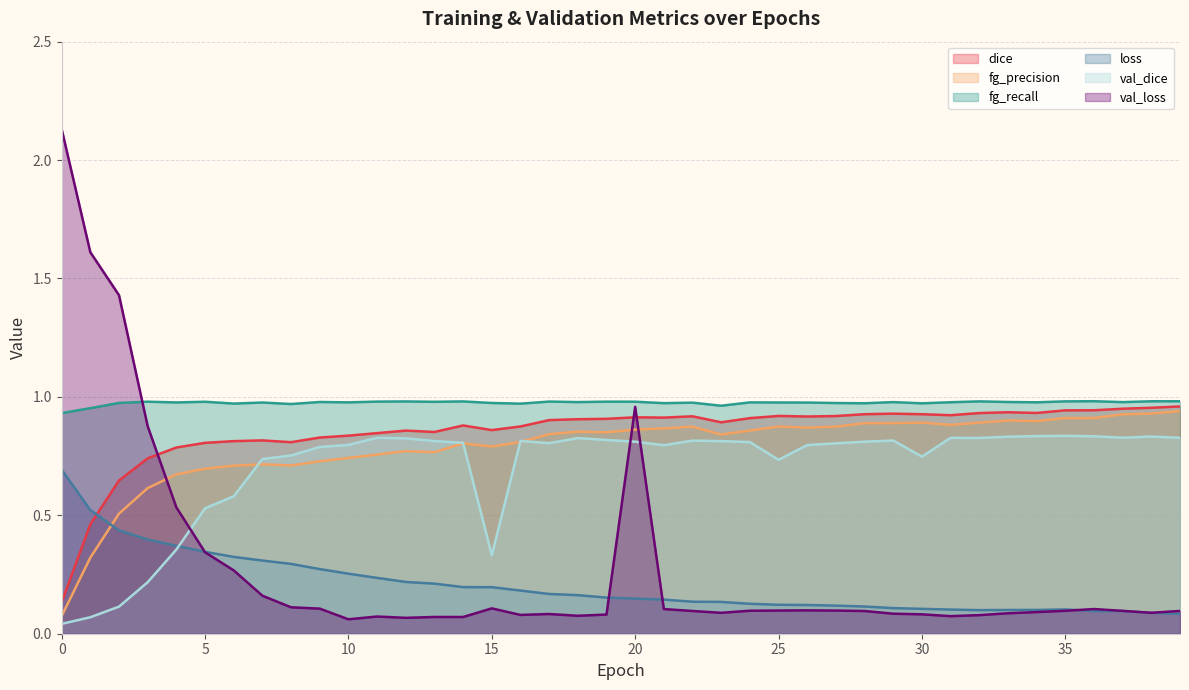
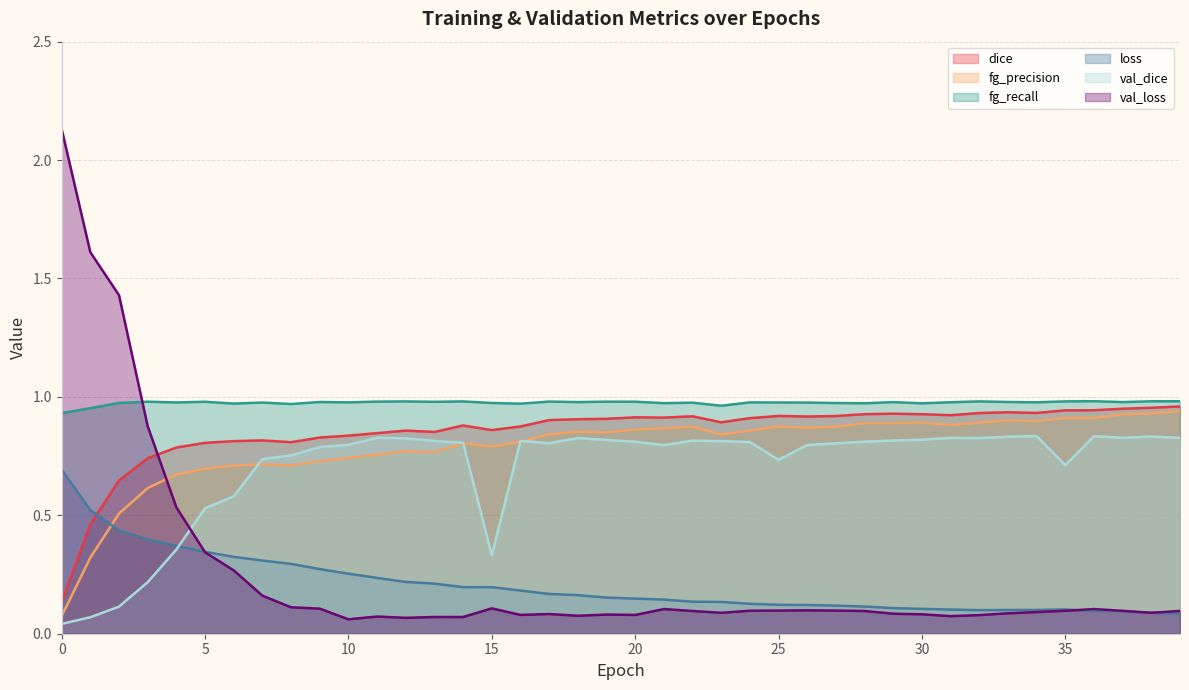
val_loss, 20: 0.96 -> 0.08
val_dice, 30: 0.75 -> 0.82
val_dice, 35: 0.84 -> 0.71
